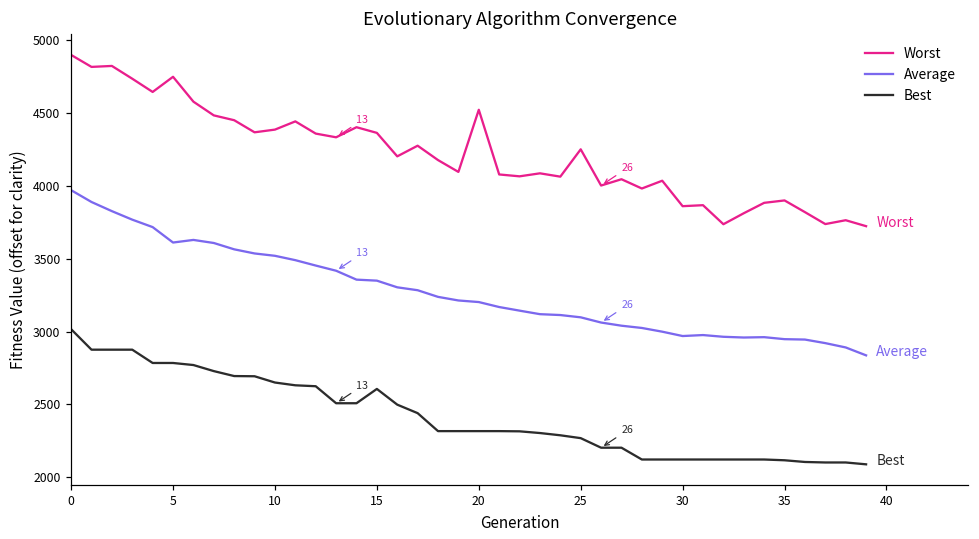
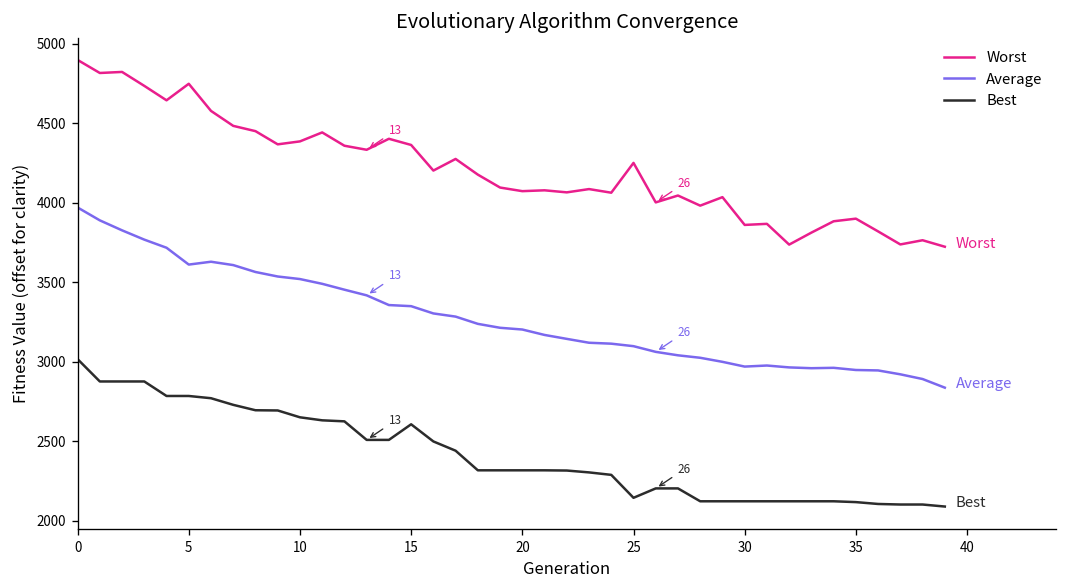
Worst, 20: 4520 -> 4070
Best, 25: 2270 -> 2140
